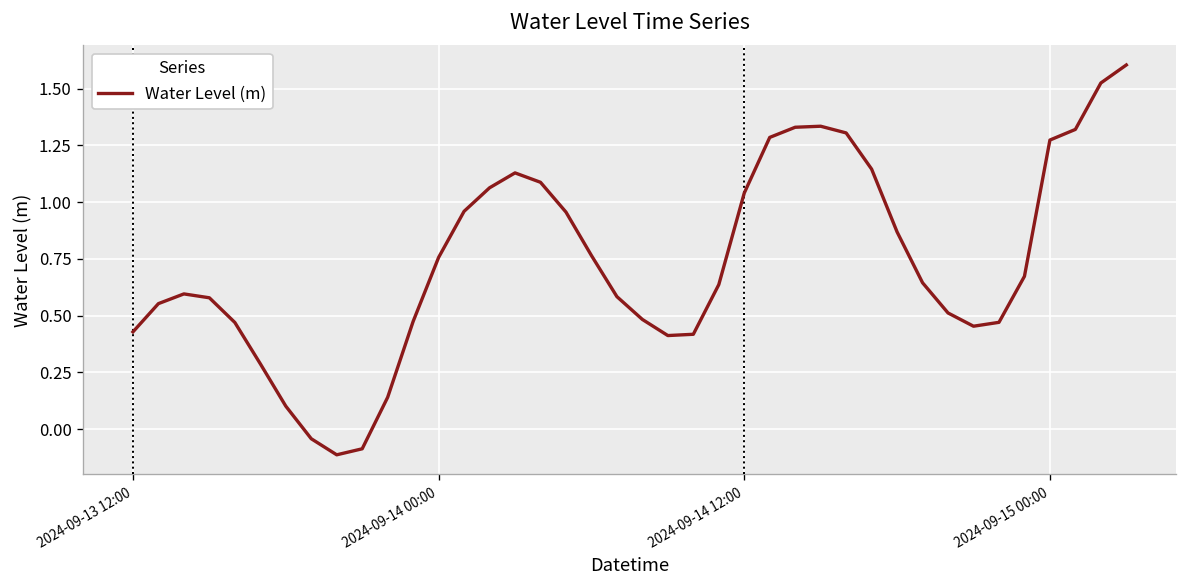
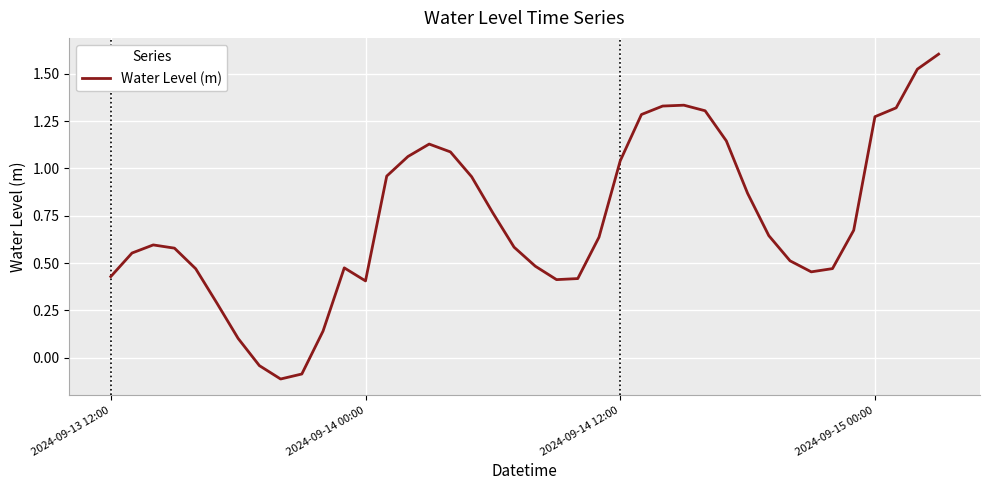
2024-09-14 00:00: 0.76 -> 0.41
